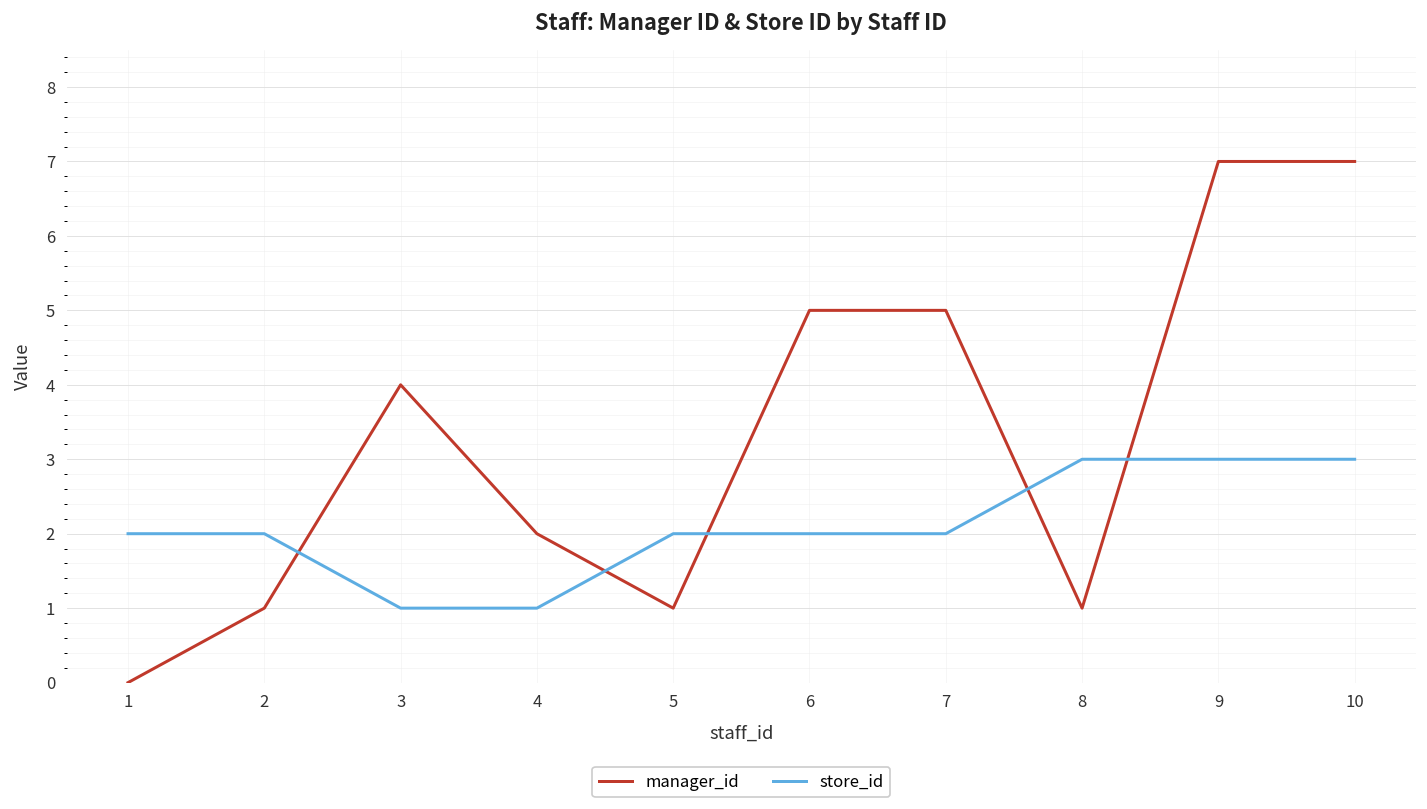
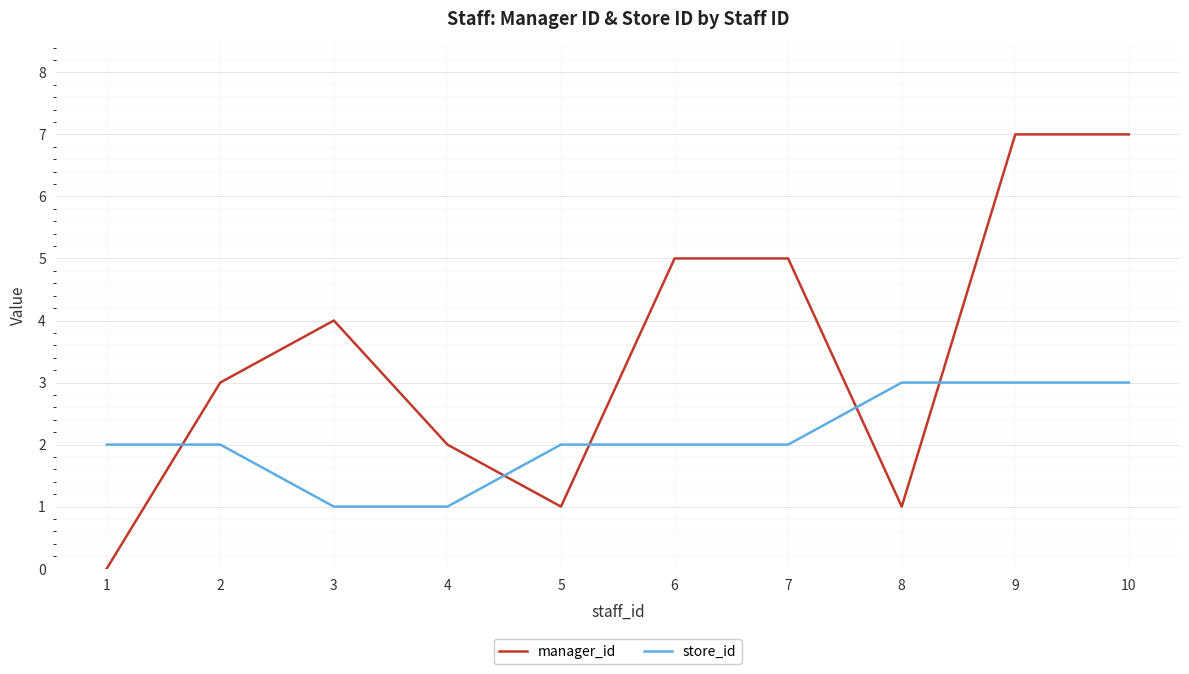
manager_id, 2: 1 -> 3
